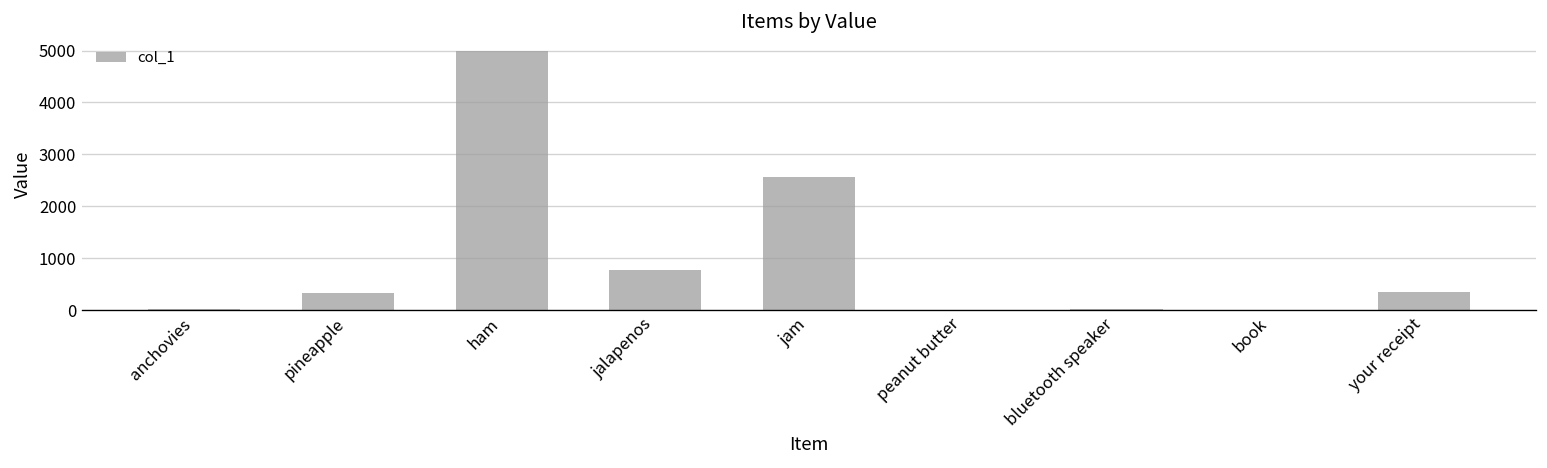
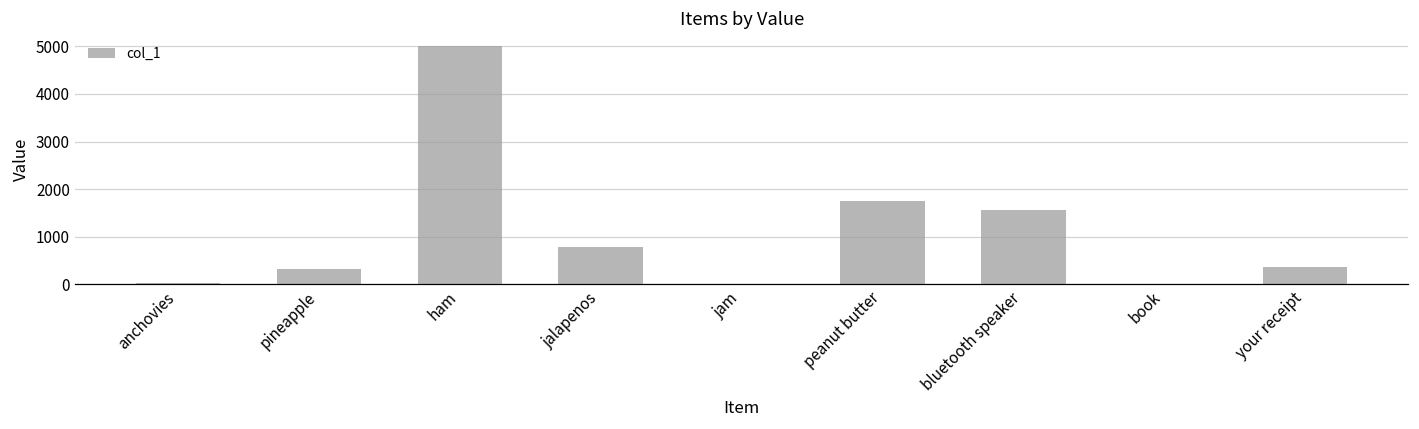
jam: 2600 -> 0
peanut butter: 0 -> 1700
bluetooth speaker: 0 -> 1600
